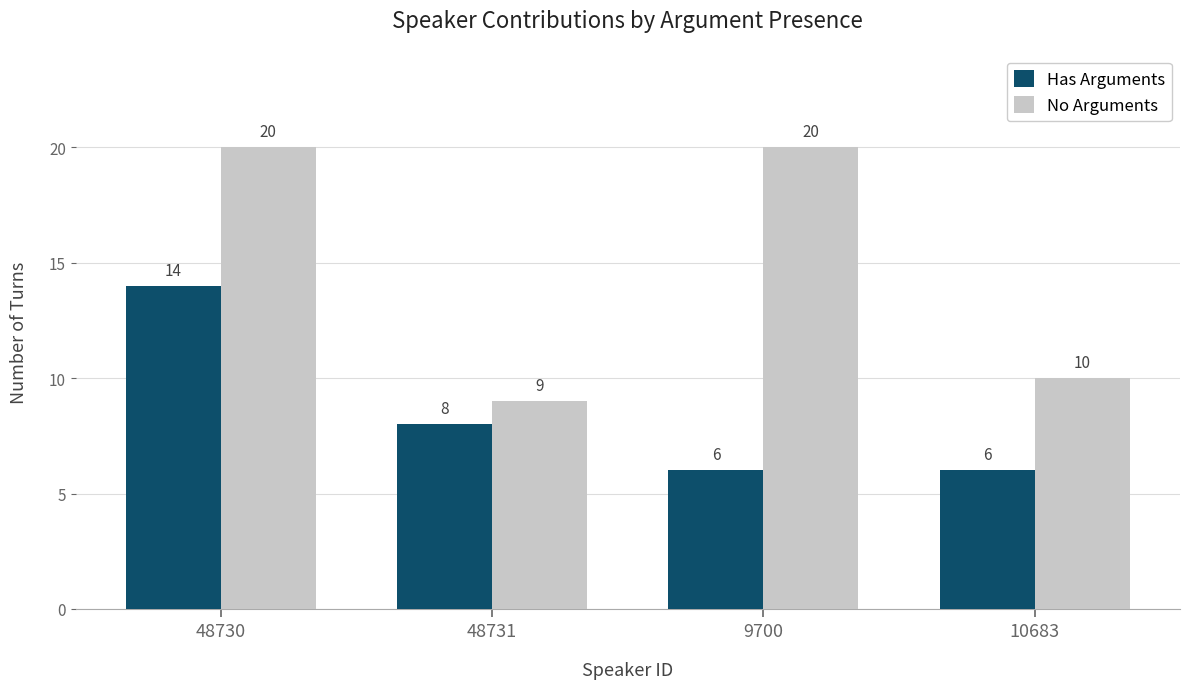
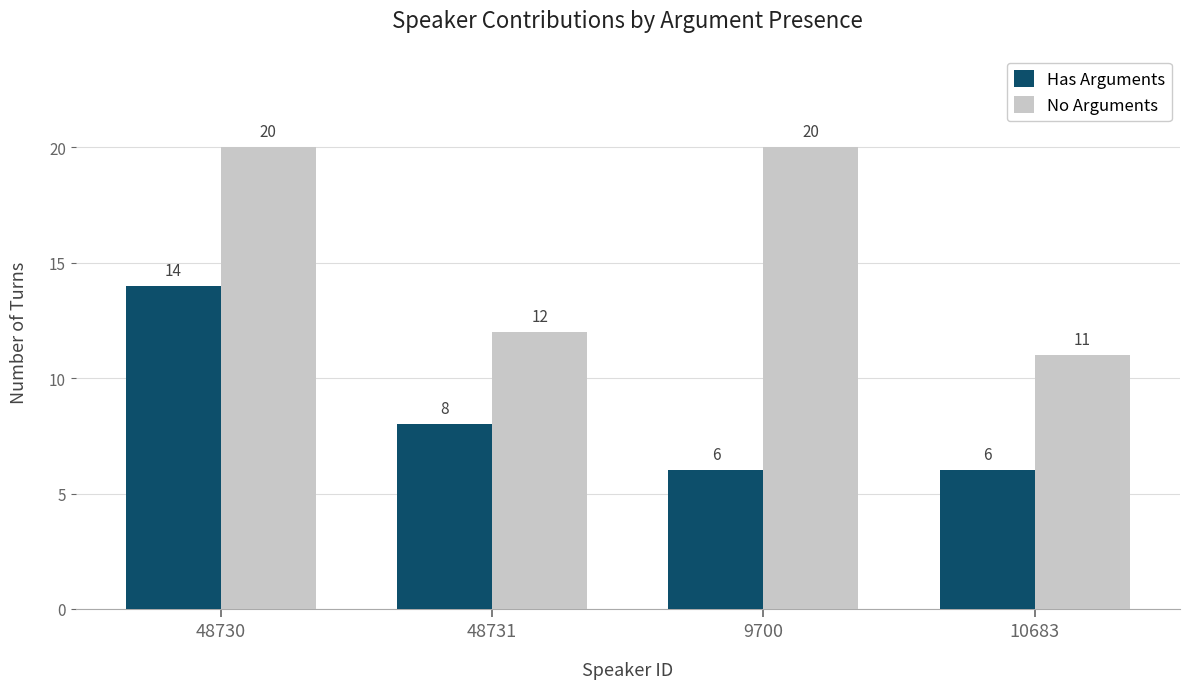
No Arguments, 48731: 9 -> 12
No Arguments, 10683: 10 -> 11
